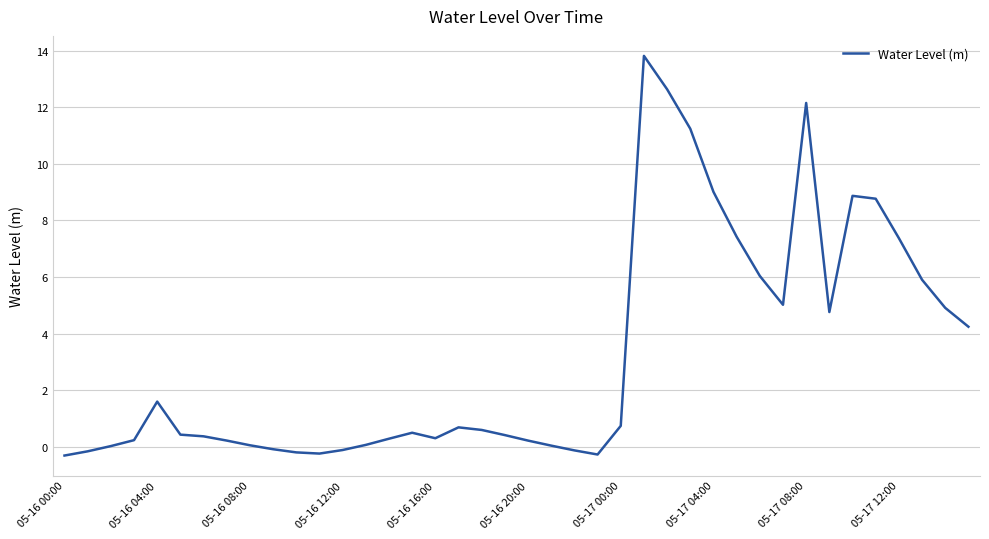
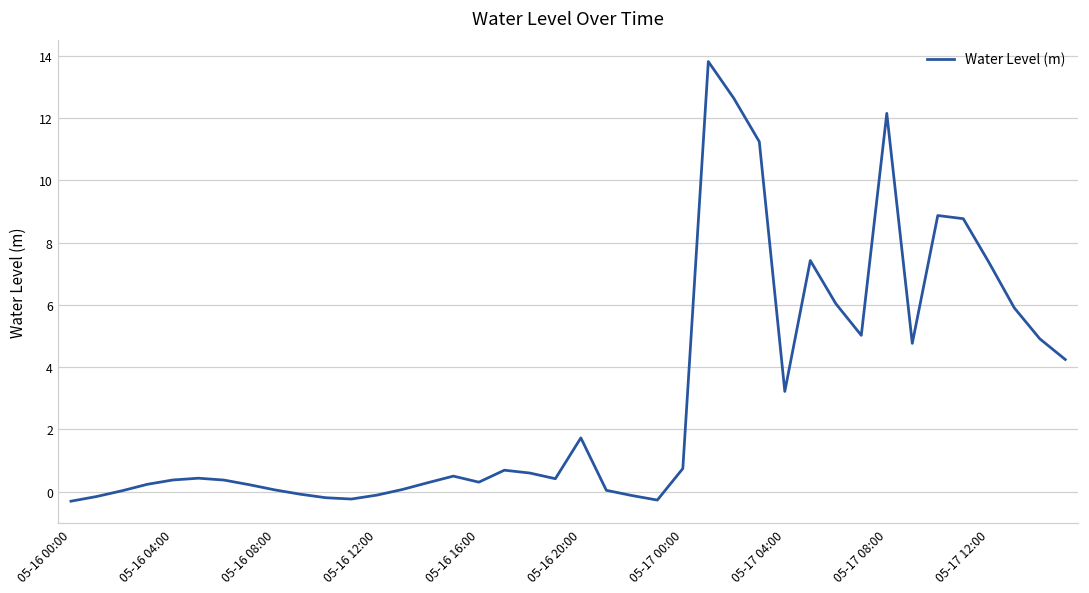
05-16 04:00: 1.6 -> 0.4
05-16 20:00: 0.2 -> 1.7
05-17 04:00: 9.0 -> 3.2
